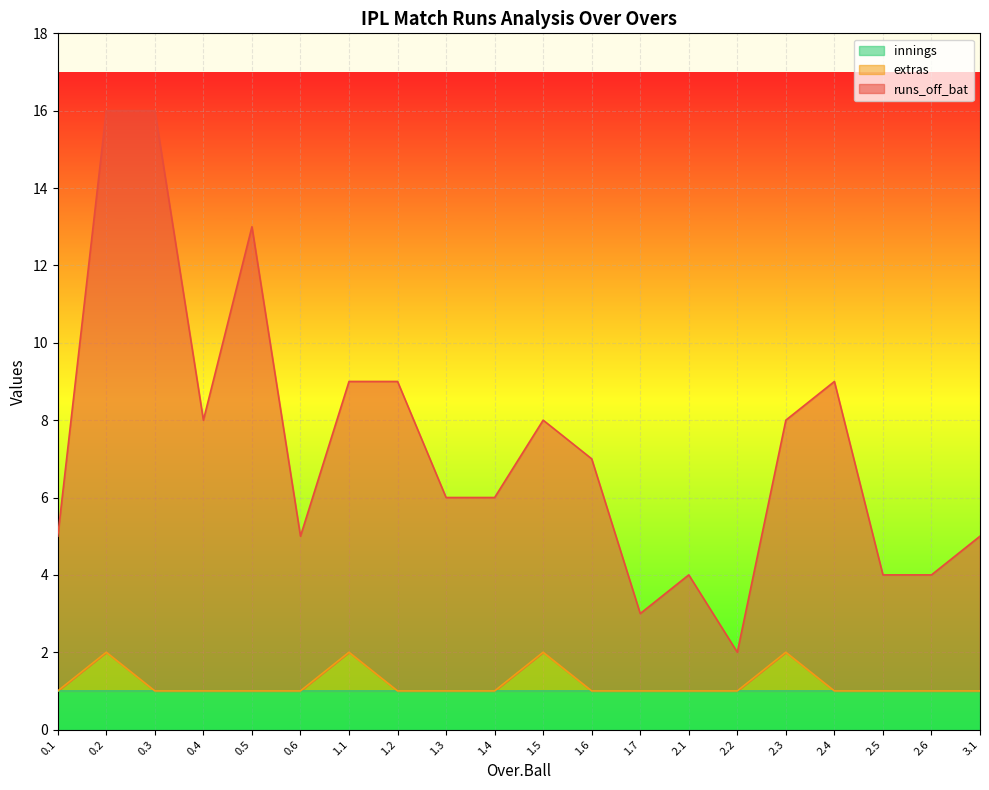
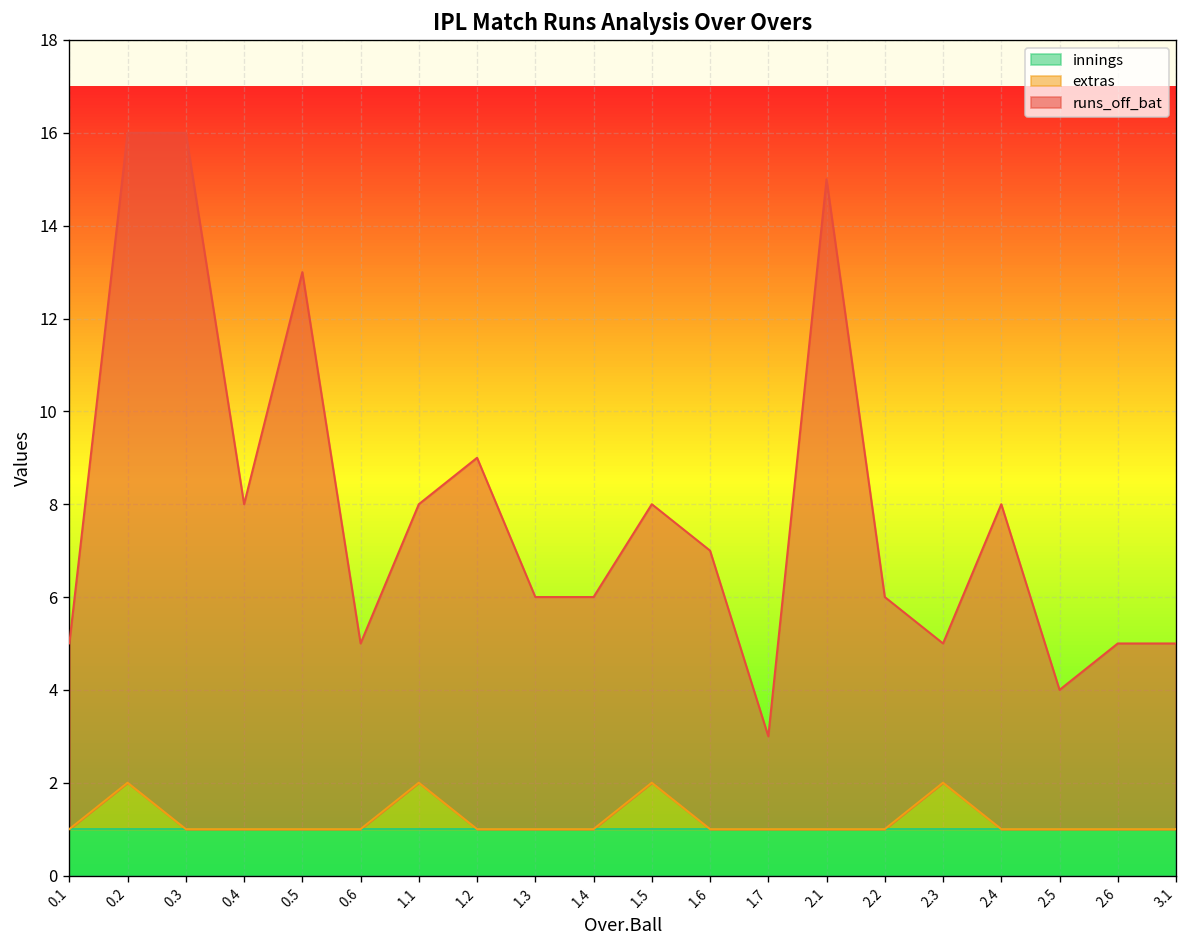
runs_off_bat, 1.1: 7 -> 6
runs_off_bat, 2.1: 3 -> 14
runs_off_bat, 2.2: 1 -> 5
runs_off_bat, 2.3: 6 -> 3
runs_off_bat, 2.4: 8 -> 7
runs_off_bat, 2.6: 3 -> 4
